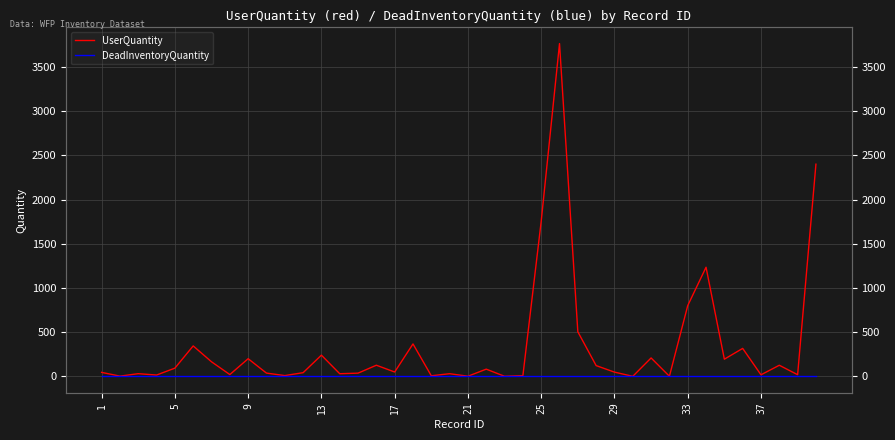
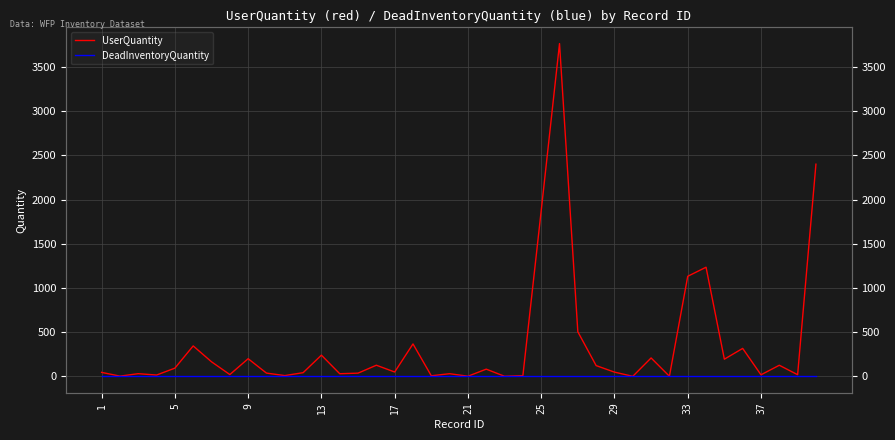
UserQuantity, 25: 1800 -> 1900
UserQuantity, 33: 800 -> 1100
